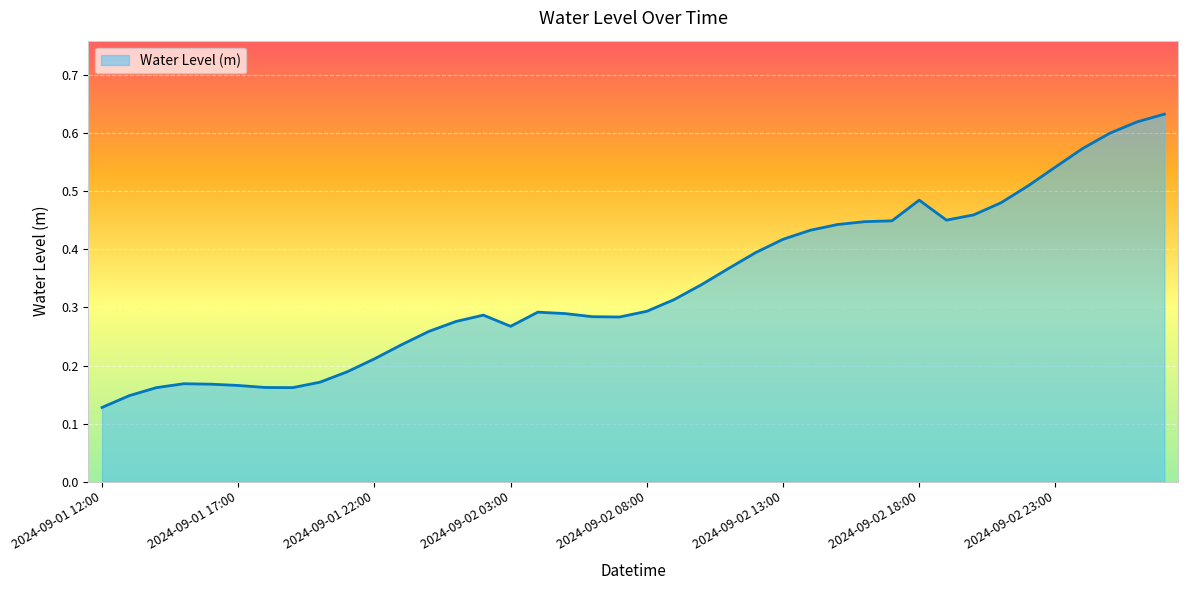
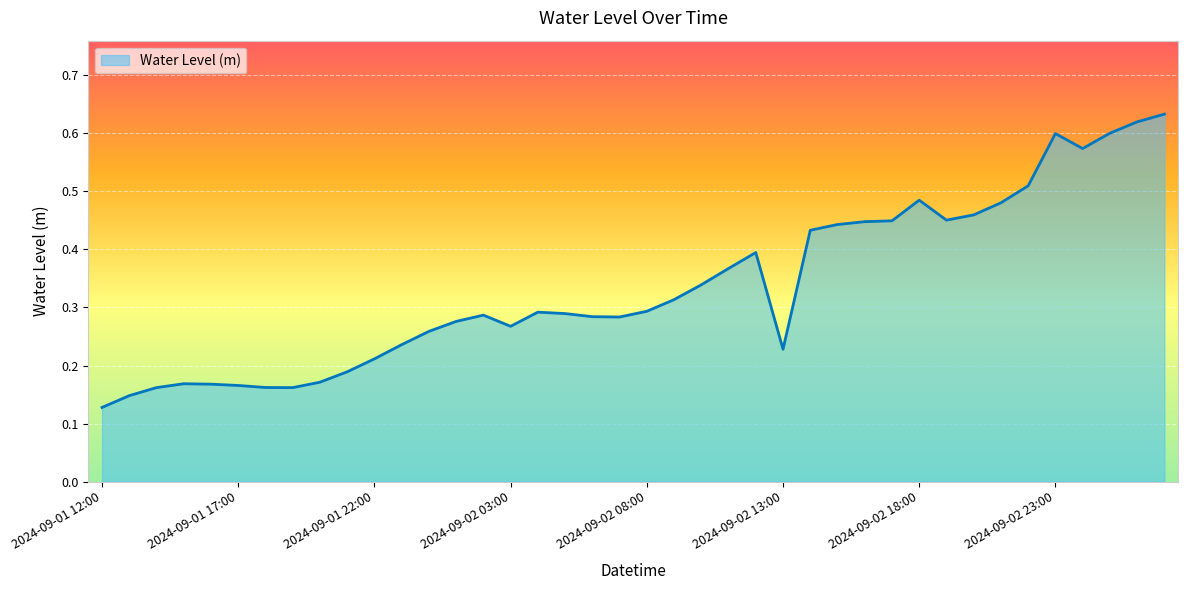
2024-09-02 13:00: 0.42 -> 0.23
2024-09-02 23:00: 0.54 -> 0.60
